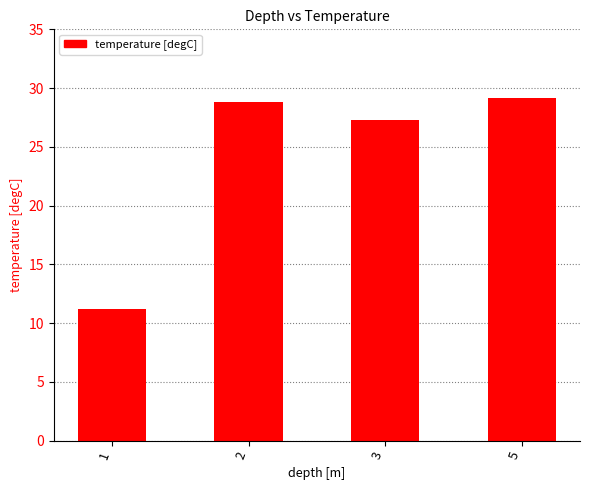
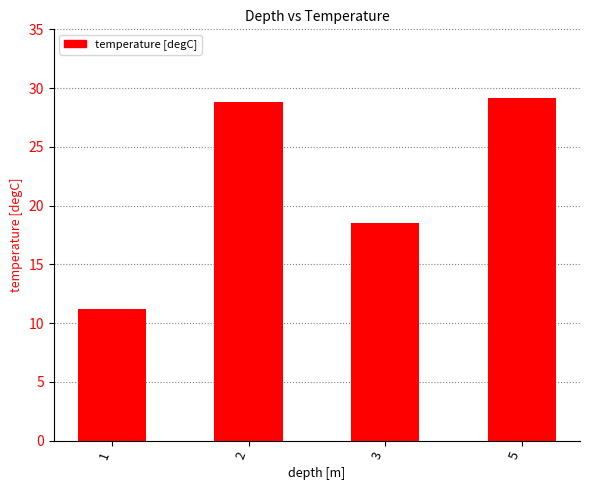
3: 27.3 -> 18.5
